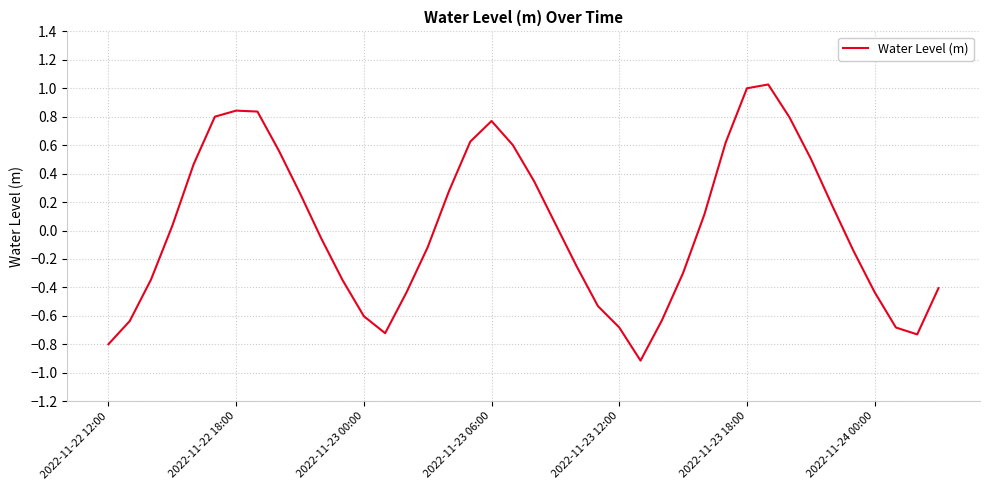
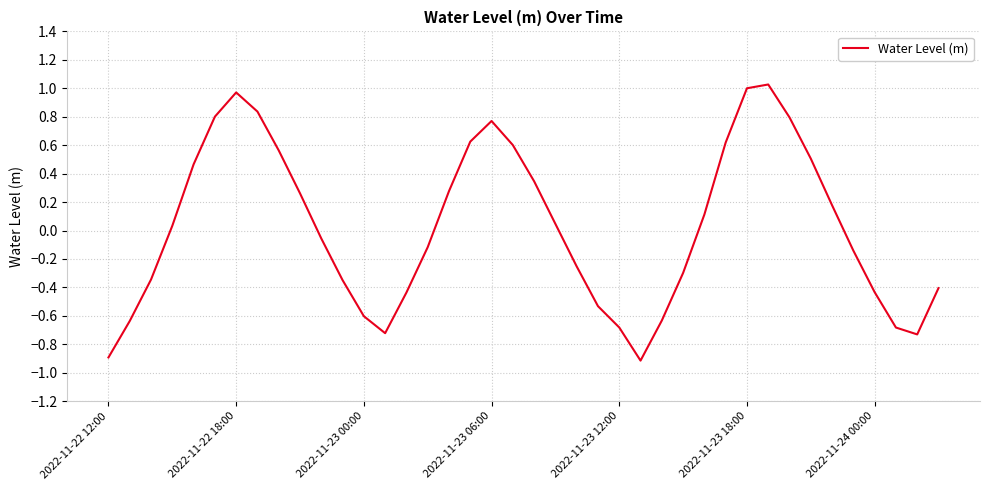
2022-11-22 12:00: -0.80 -> -0.89
2022-11-22 18:00: 0.84 -> 0.97
